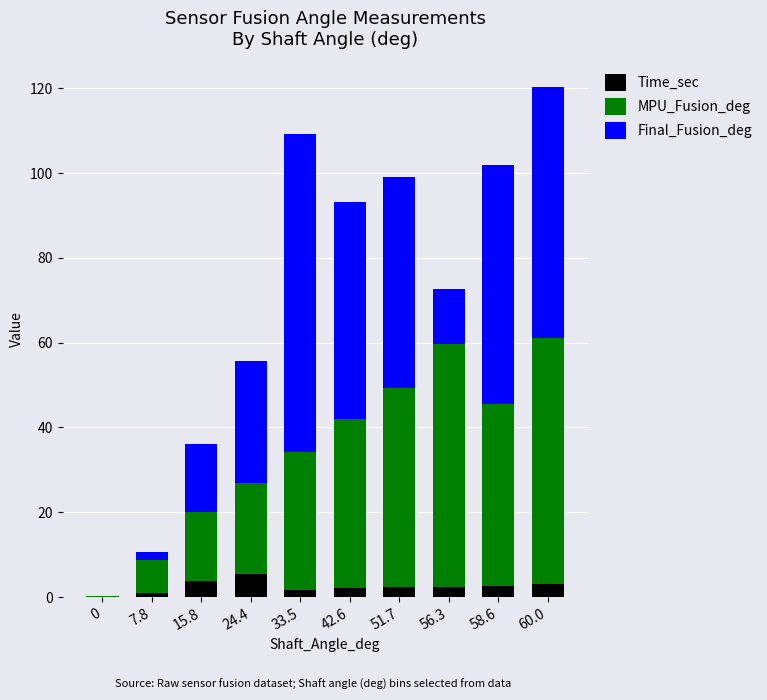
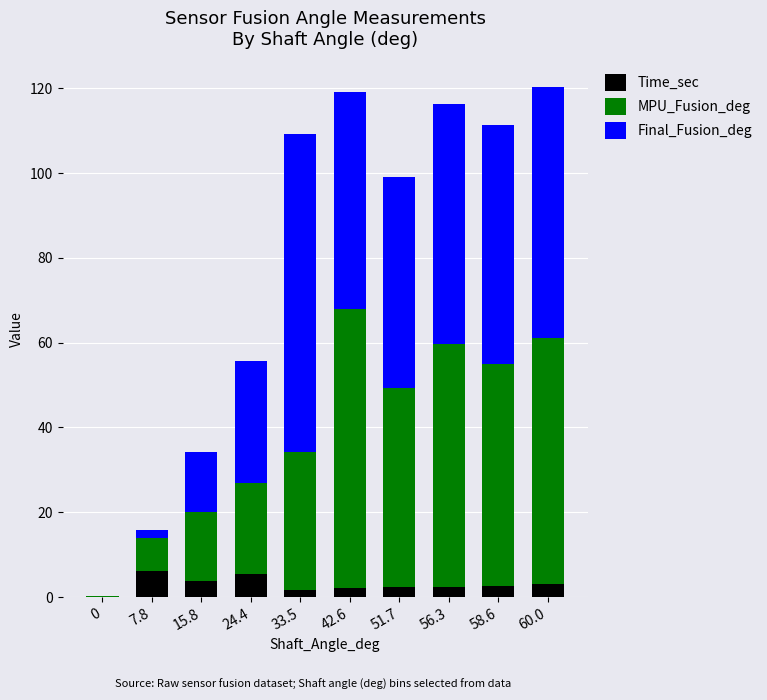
Time_sec, 7.8: 1 -> 6
Final_Fusion_deg, 15.8: 16 -> 14
MPU_Fusion_deg, 42.6: 40 -> 66
Final_Fusion_deg, 56.3: 13 -> 57
MPU_Fusion_deg, 58.6: 43 -> 53
